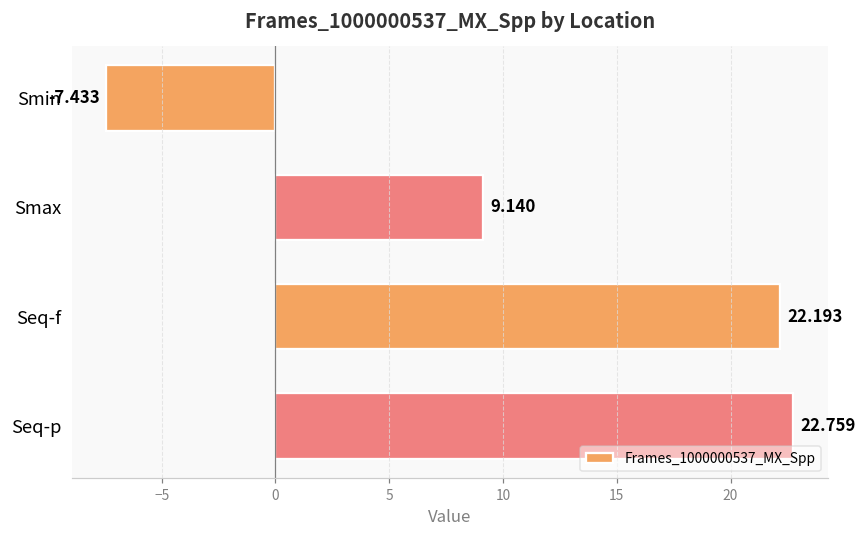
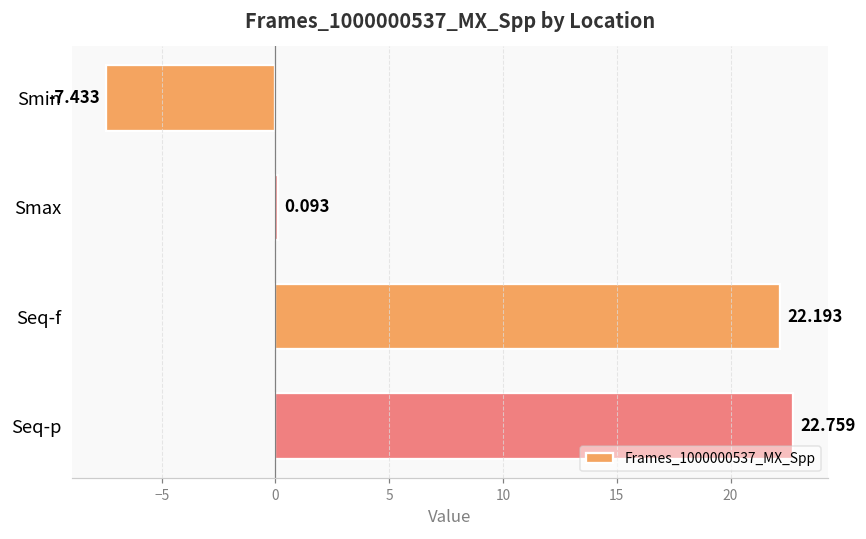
Smax: 9.140 -> 0.093
